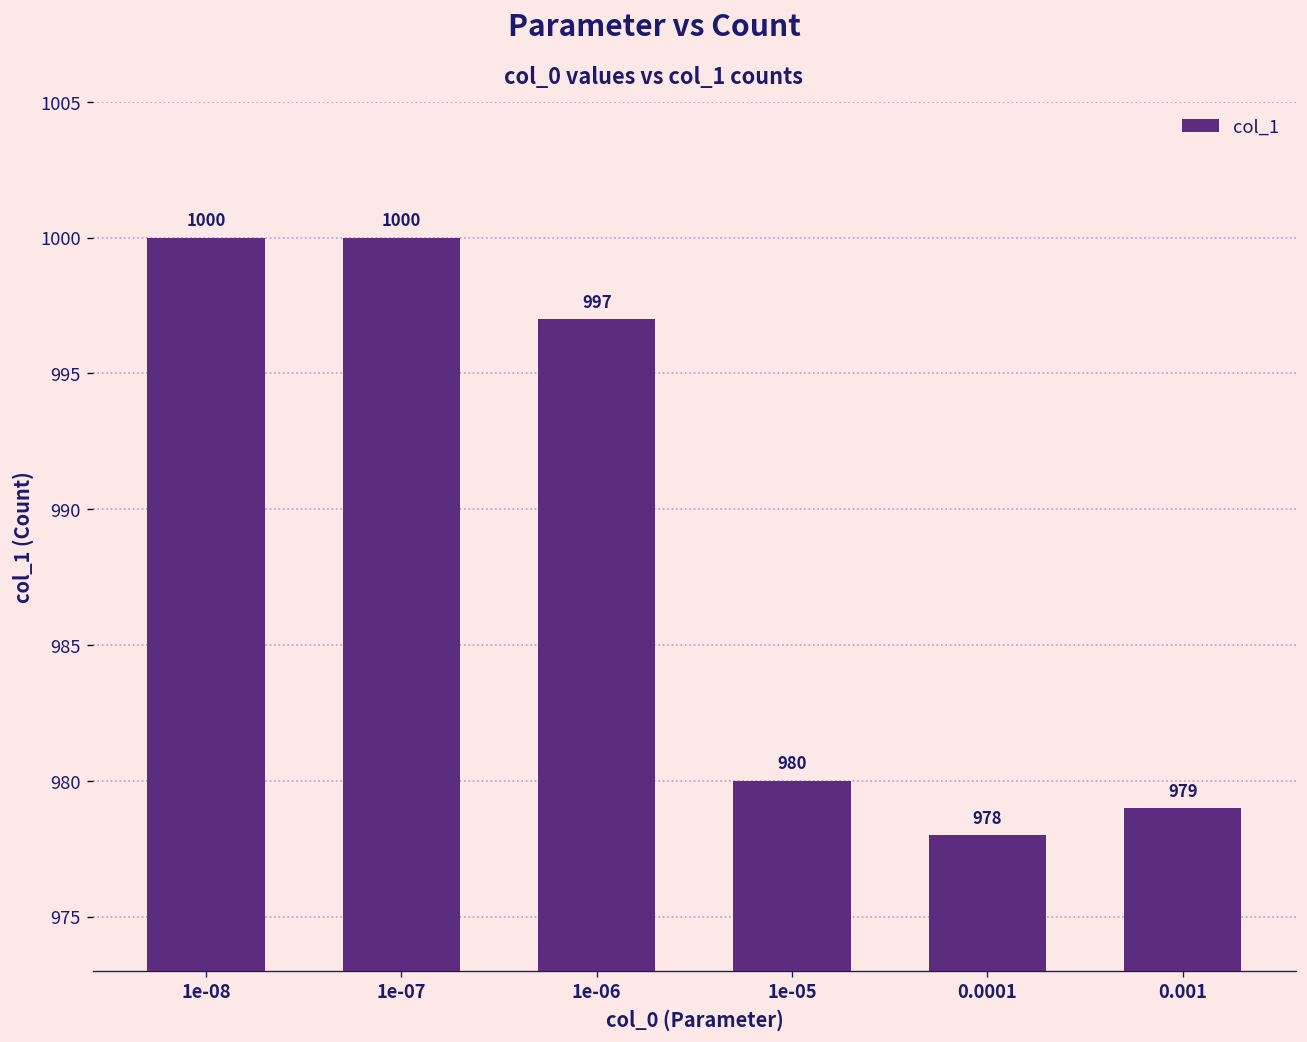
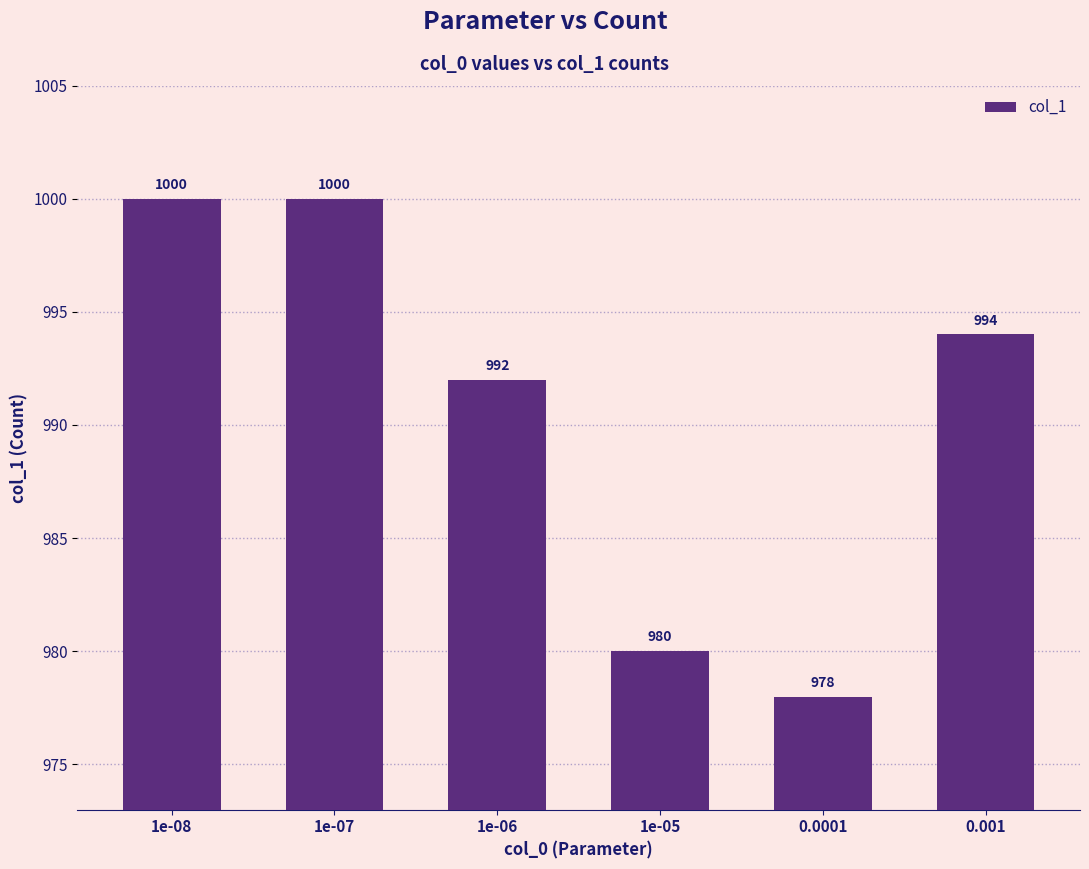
1e-06: 997 -> 992
0.001: 979 -> 994
